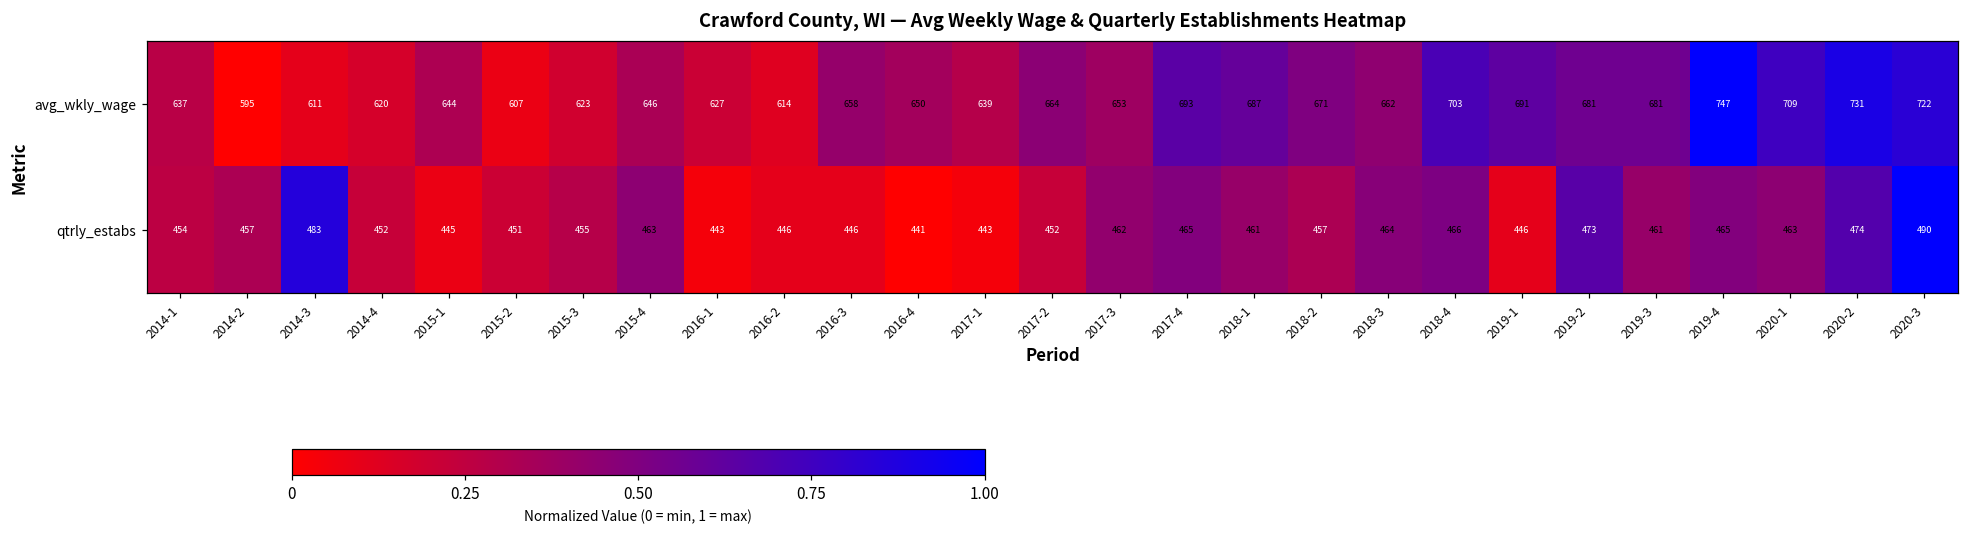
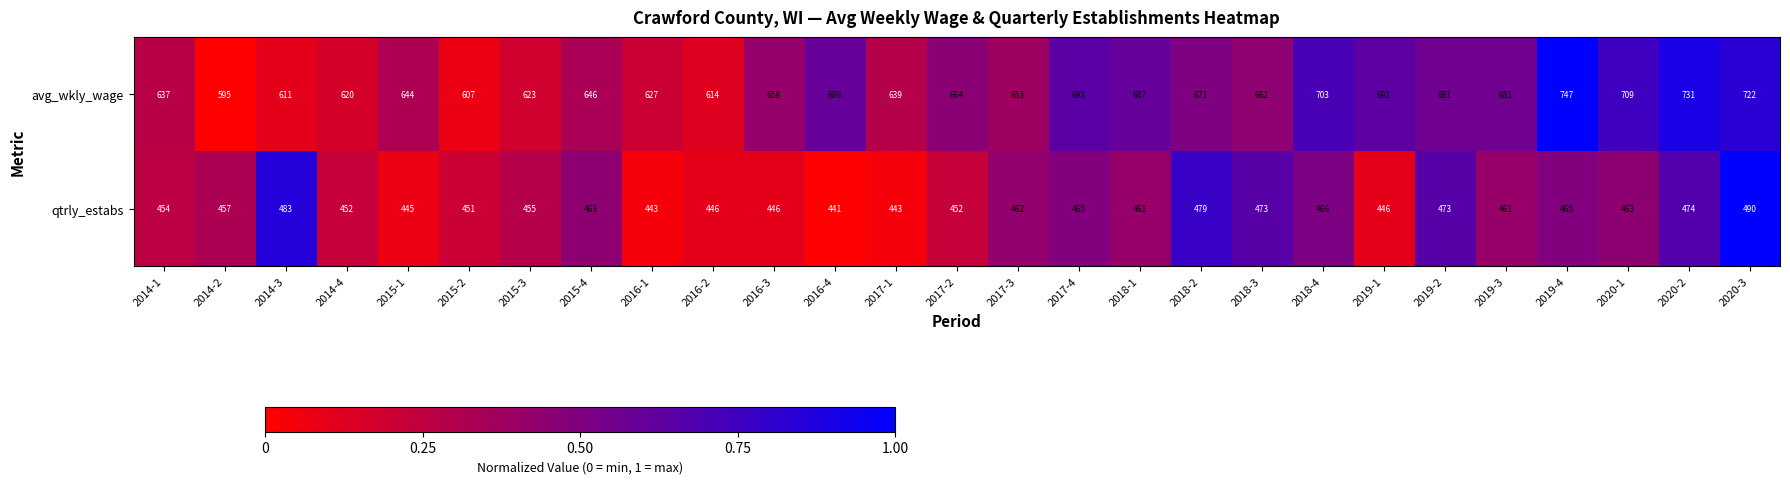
avg_wkly_wage, 2016-4: 650 -> 686
qtrly_estabs, 2018-2: 457 -> 479
qtrly_estabs, 2018-3: 464 -> 473
